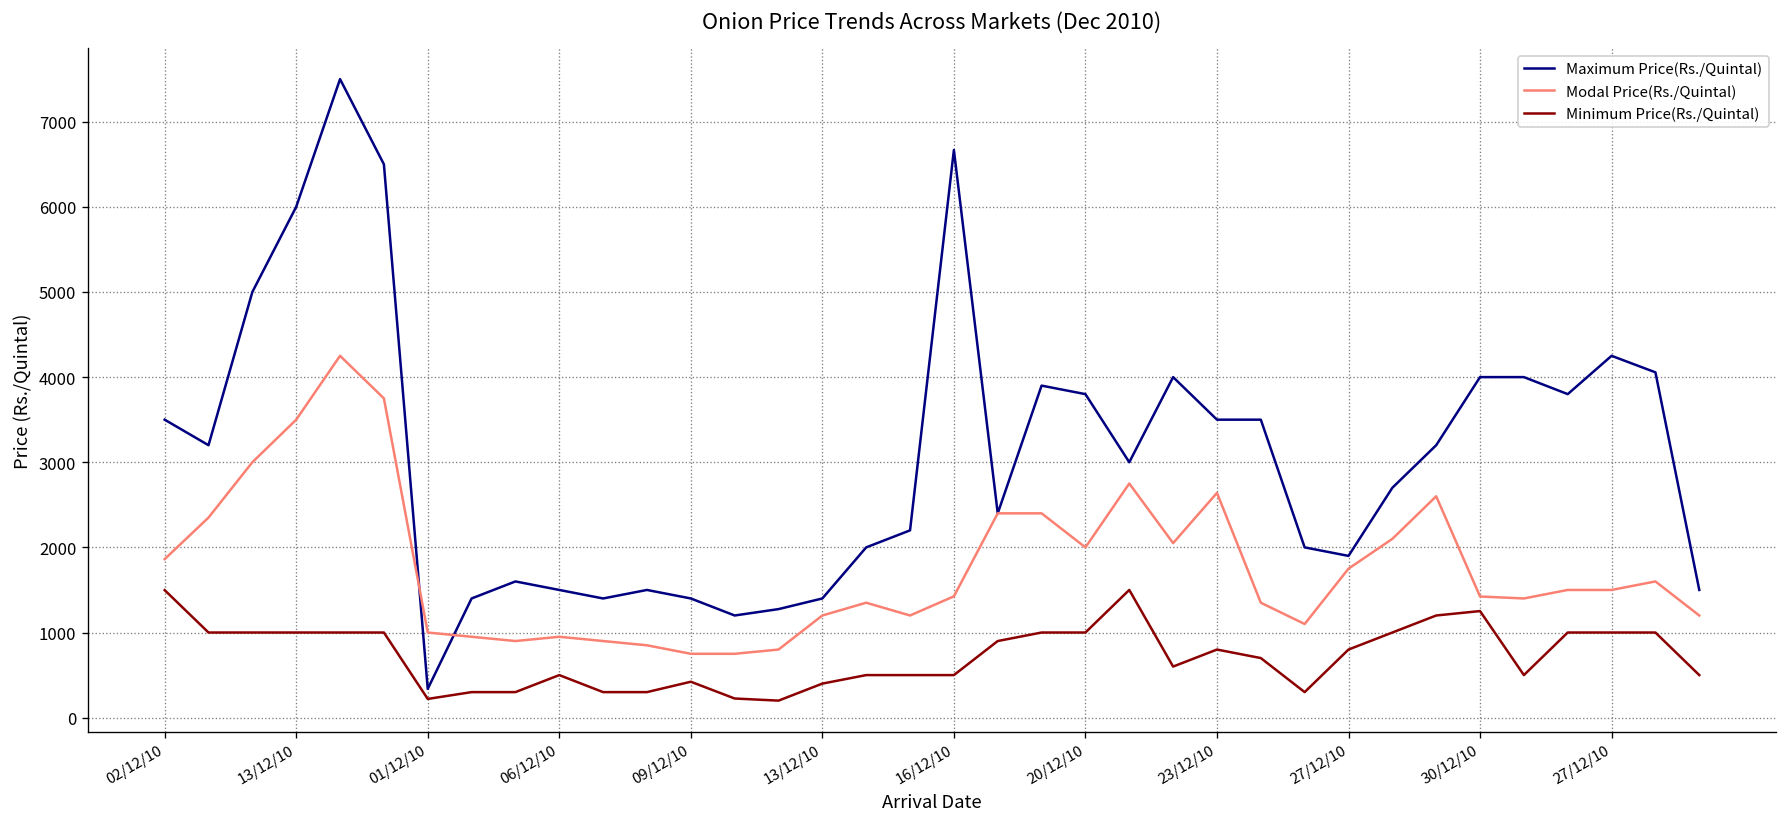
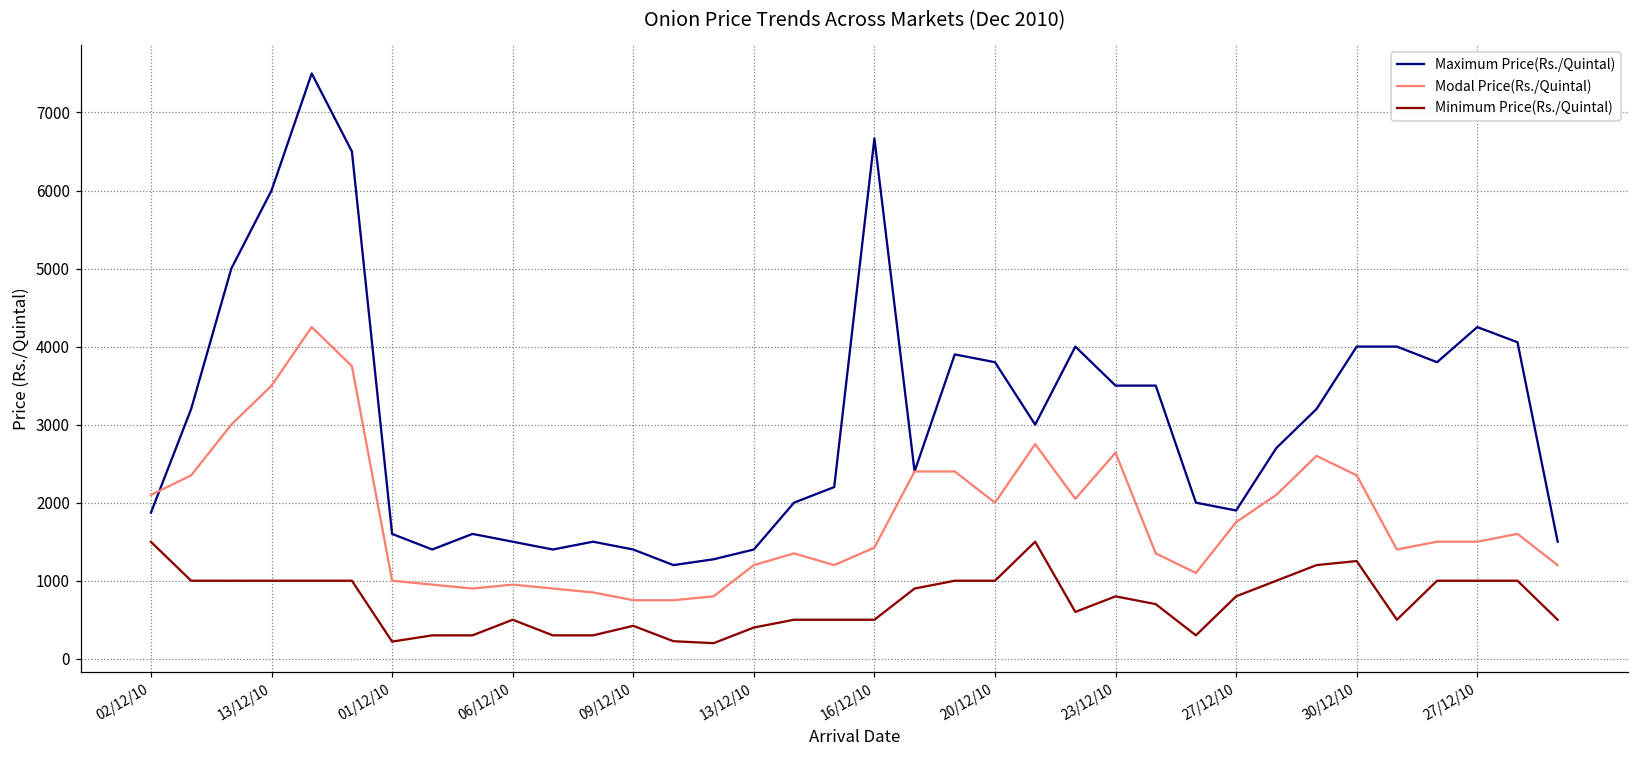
Maximum Price(Rs./Quintal), 02/12/10: 3500 -> 1900
Modal Price(Rs./Quintal), 02/12/10: 1900 -> 2100
Maximum Price(Rs./Quintal), 01/12/10: 300 -> 1600
Modal Price(Rs./Quintal), 30/12/10: 1400 -> 2400
